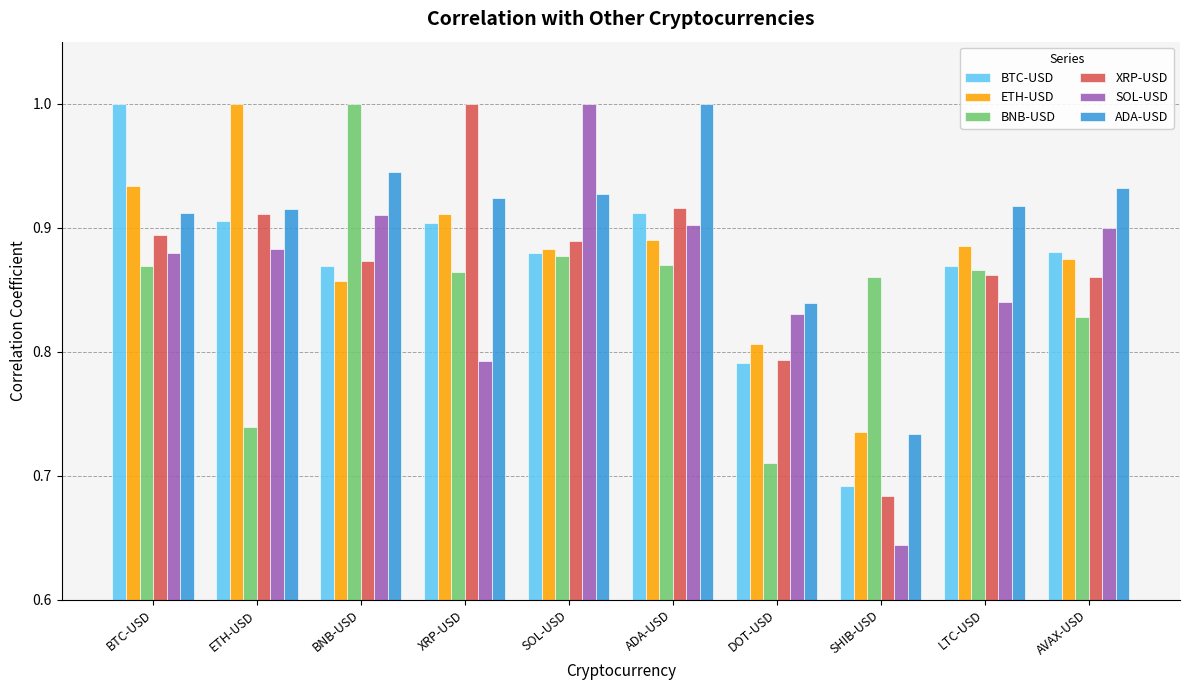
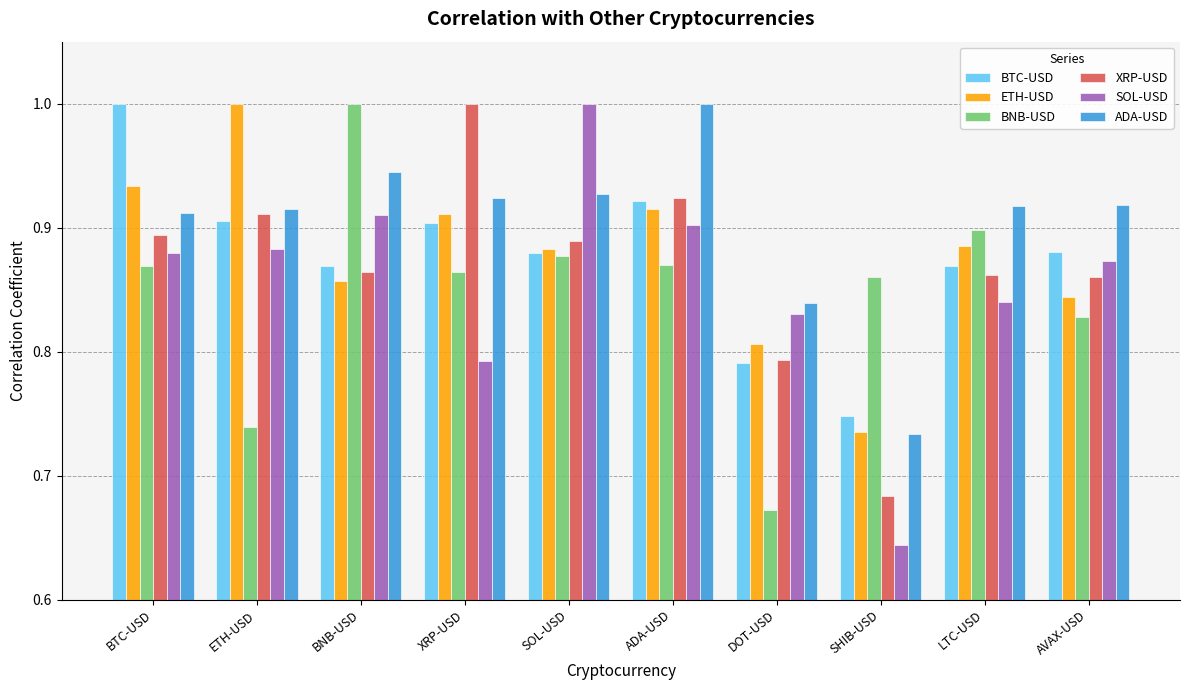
XRP-USD, BNB-USD: 0.873 -> 0.864
BTC-USD, ADA-USD: 0.912 -> 0.921
ETH-USD, ADA-USD: 0.890 -> 0.915
XRP-USD, ADA-USD: 0.916 -> 0.924
BNB-USD, DOT-USD: 0.710 -> 0.672
BTC-USD, SHIB-USD: 0.692 -> 0.748
BNB-USD, LTC-USD: 0.866 -> 0.898
ETH-USD, AVAX-USD: 0.875 -> 0.844
SOL-USD, AVAX-USD: 0.900 -> 0.873
ADA-USD, AVAX-USD: 0.932 -> 0.918
